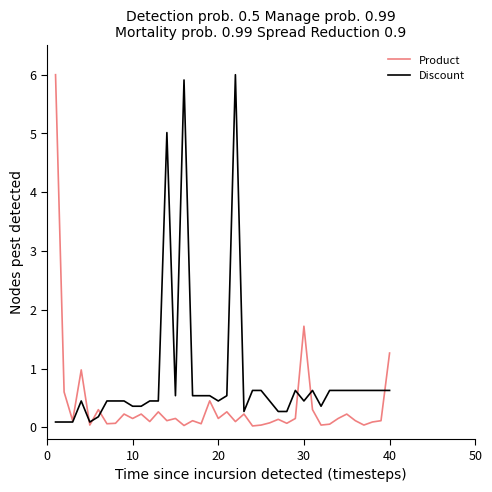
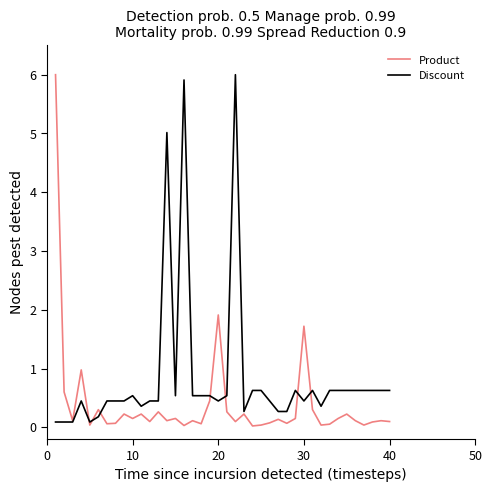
Discount, 10: 0.4 -> 0.5
Product, 20: 0.2 -> 1.9
Product, 40: 1.3 -> 0.1
